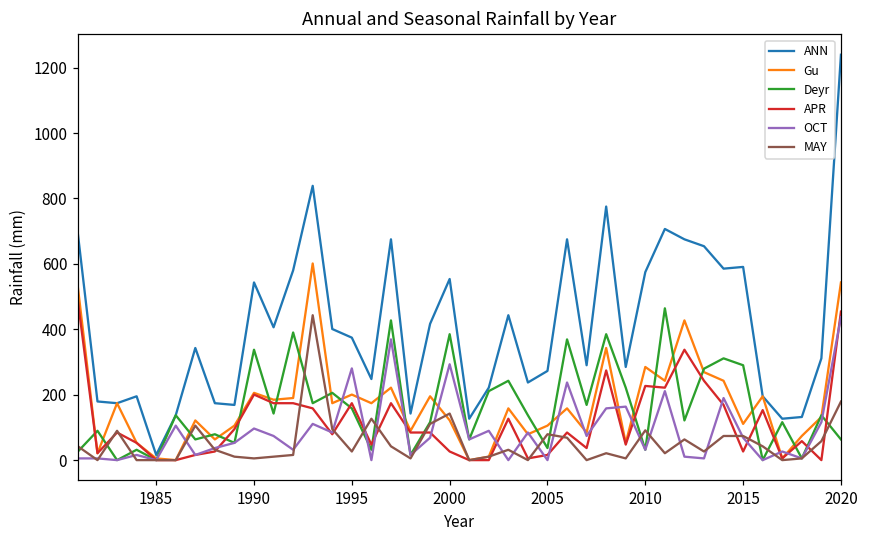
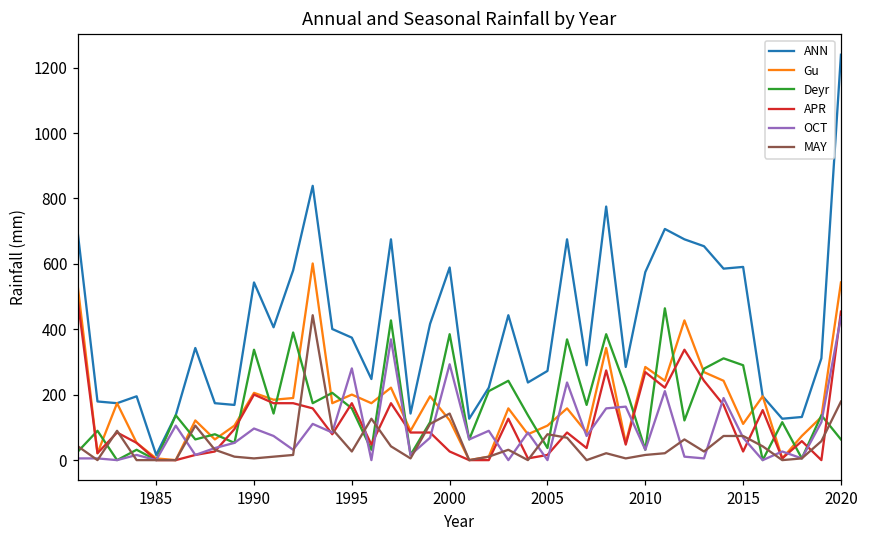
ANN, 2000: 550 -> 590
APR, 2010: 230 -> 270
MAY, 2010: 90 -> 20
